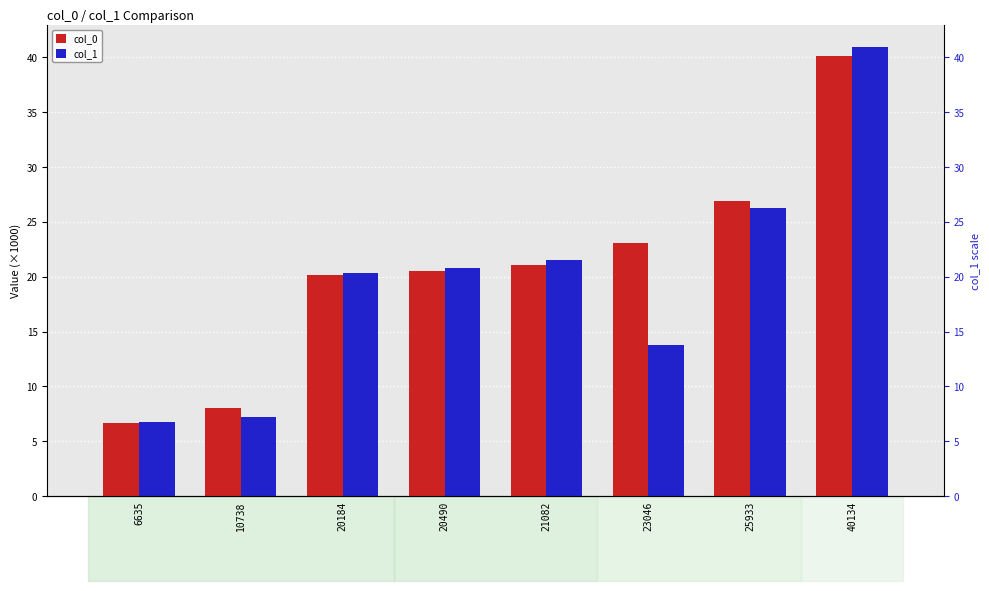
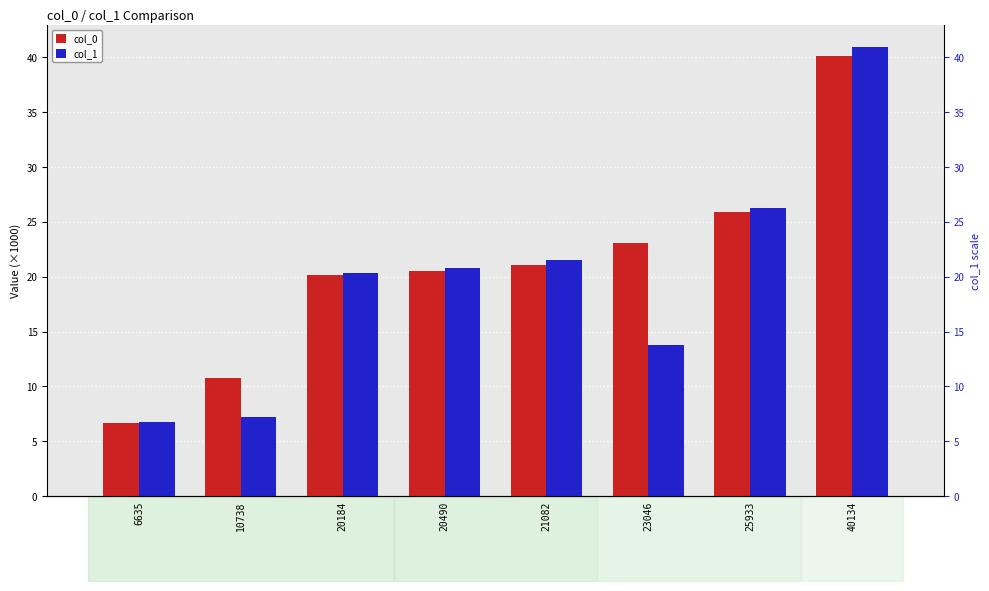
col_0, 10738: 8.0 -> 10.7
col_0, 25933: 26.9 -> 25.9
